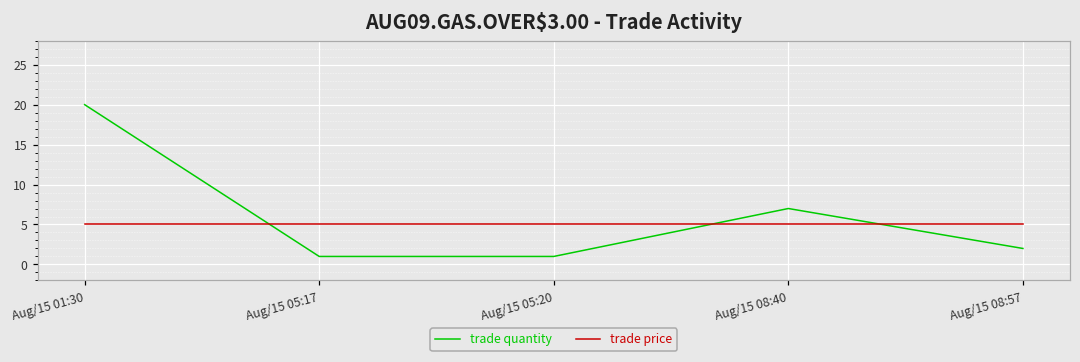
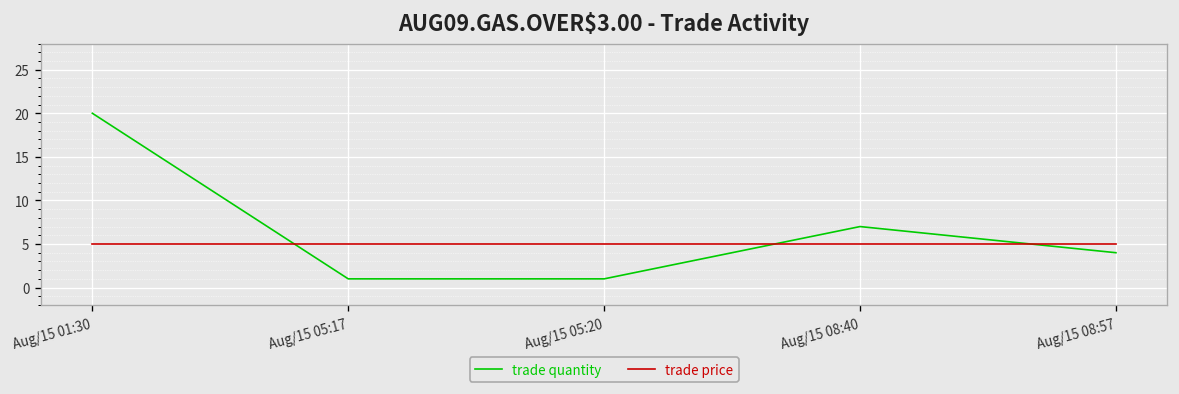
trade quantity, Aug/15 08:57: 2 -> 4
